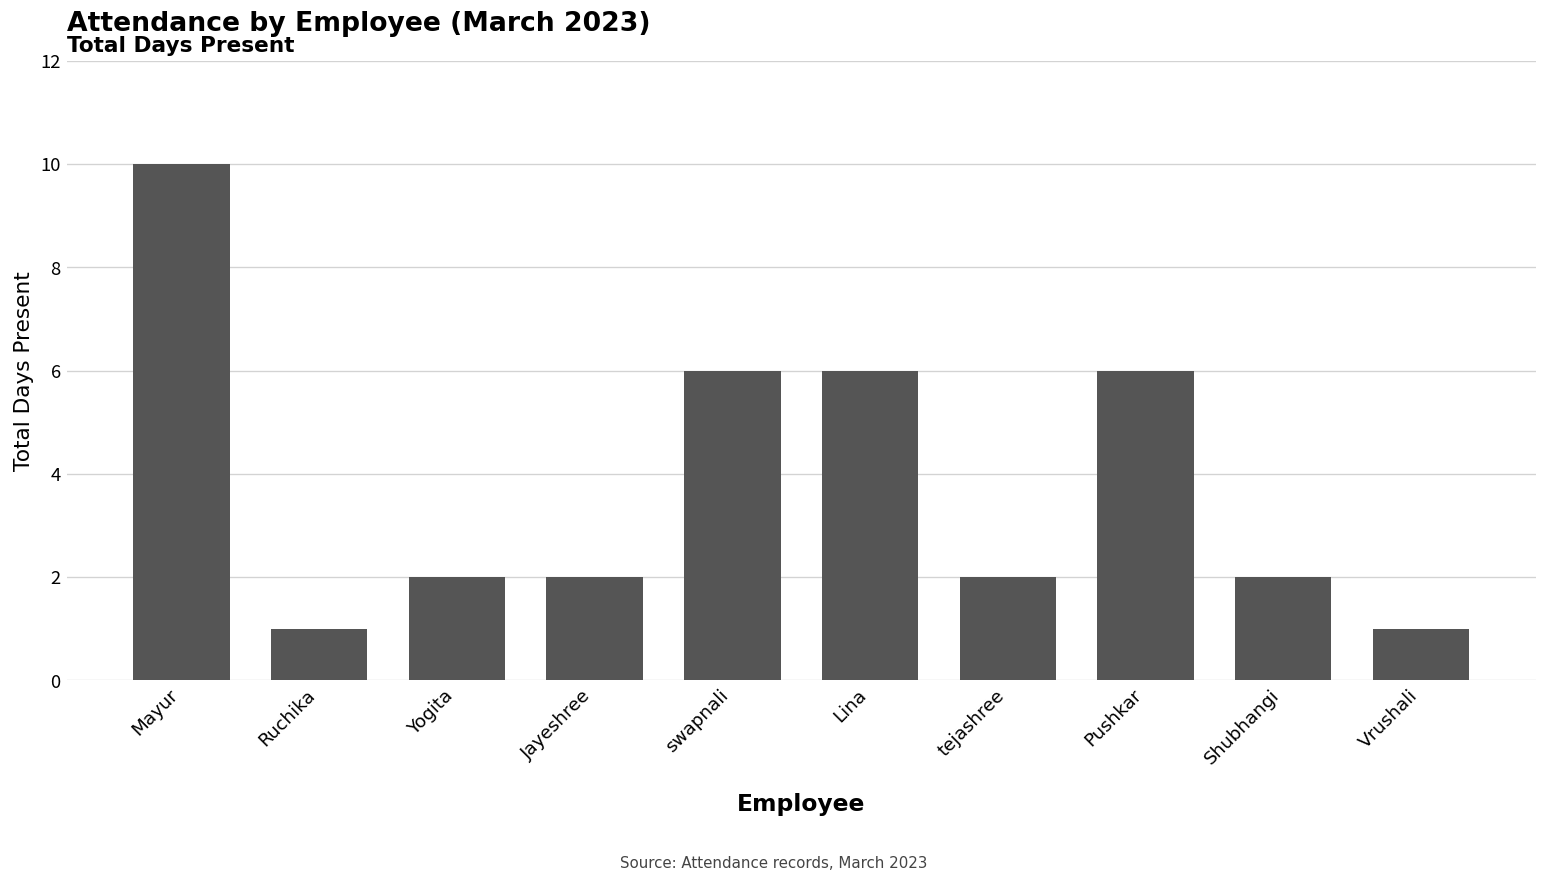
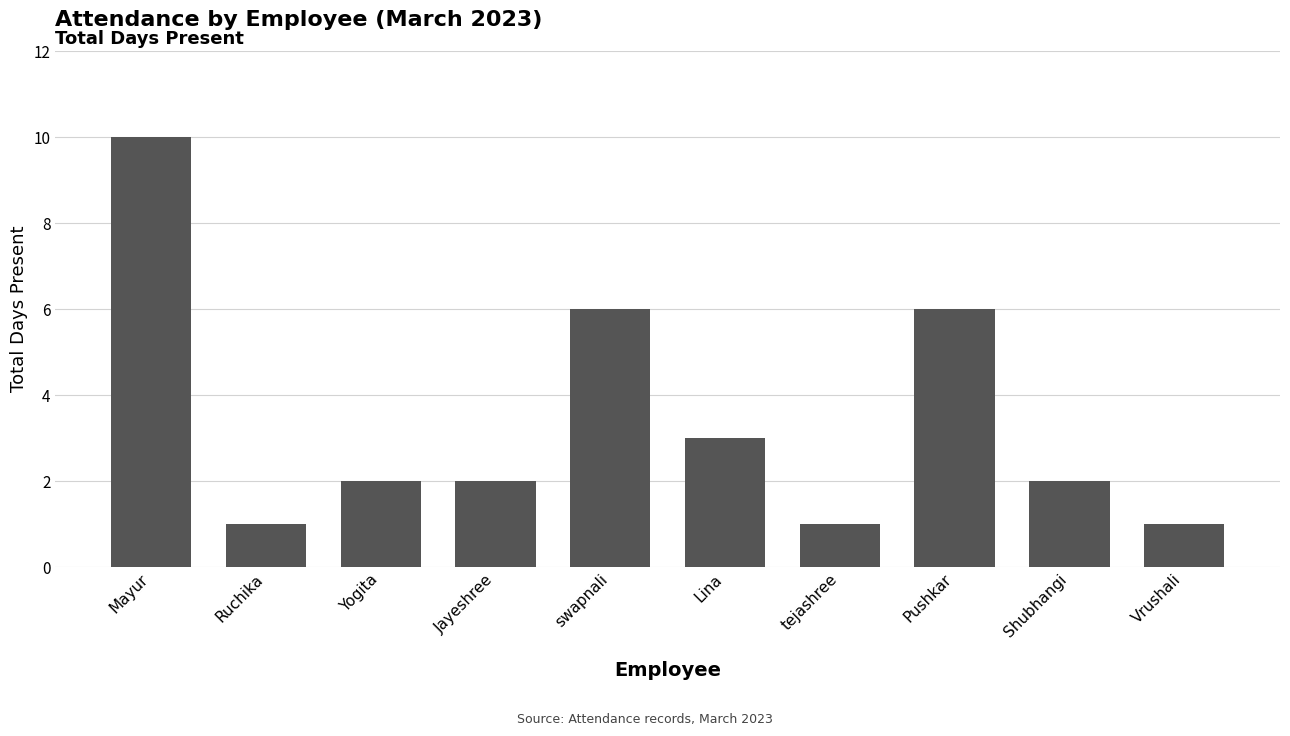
Lina: 6 -> 3
tejashree: 2 -> 1
